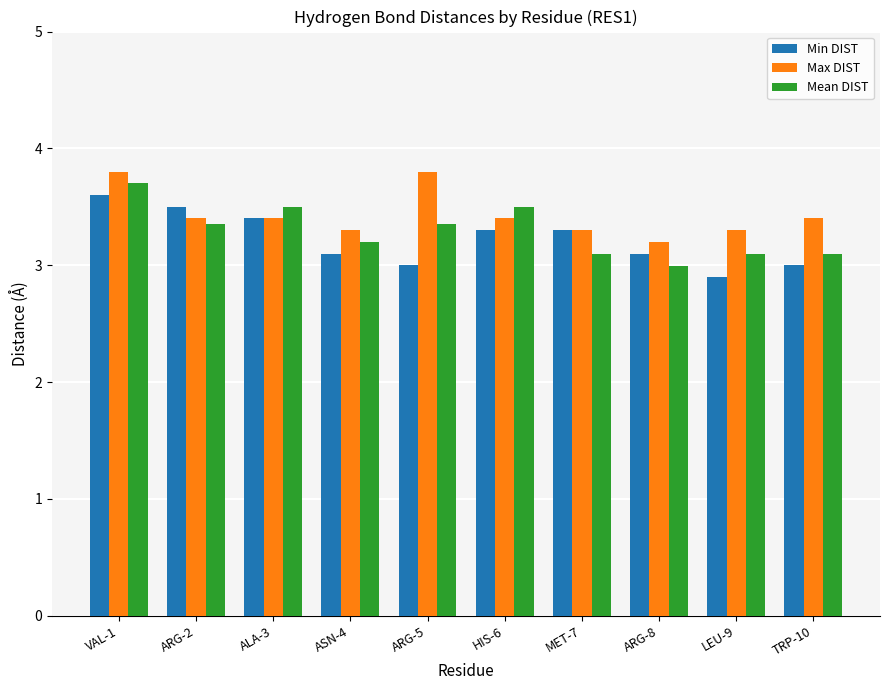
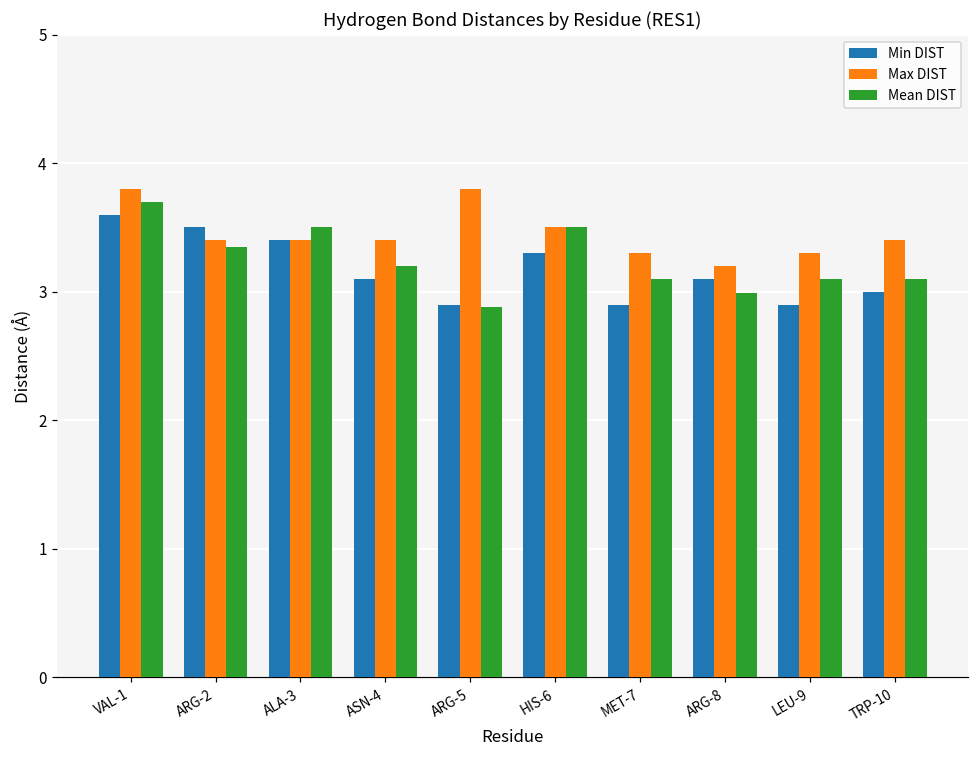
Max DIST, ASN-4: 3.3 -> 3.4
Min DIST, ARG-5: 3.0 -> 2.9
Mean DIST, ARG-5: 3.35 -> 2.88
Max DIST, HIS-6: 3.4 -> 3.5
Min DIST, MET-7: 3.3 -> 2.9
